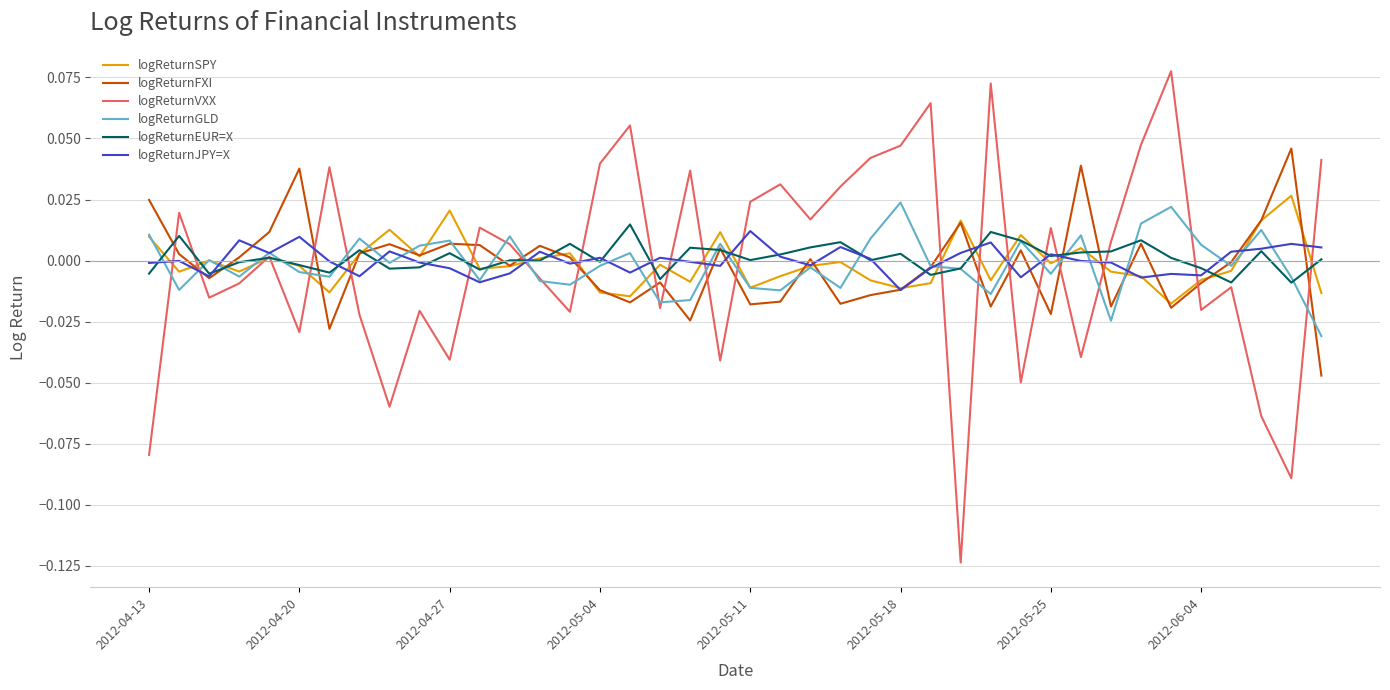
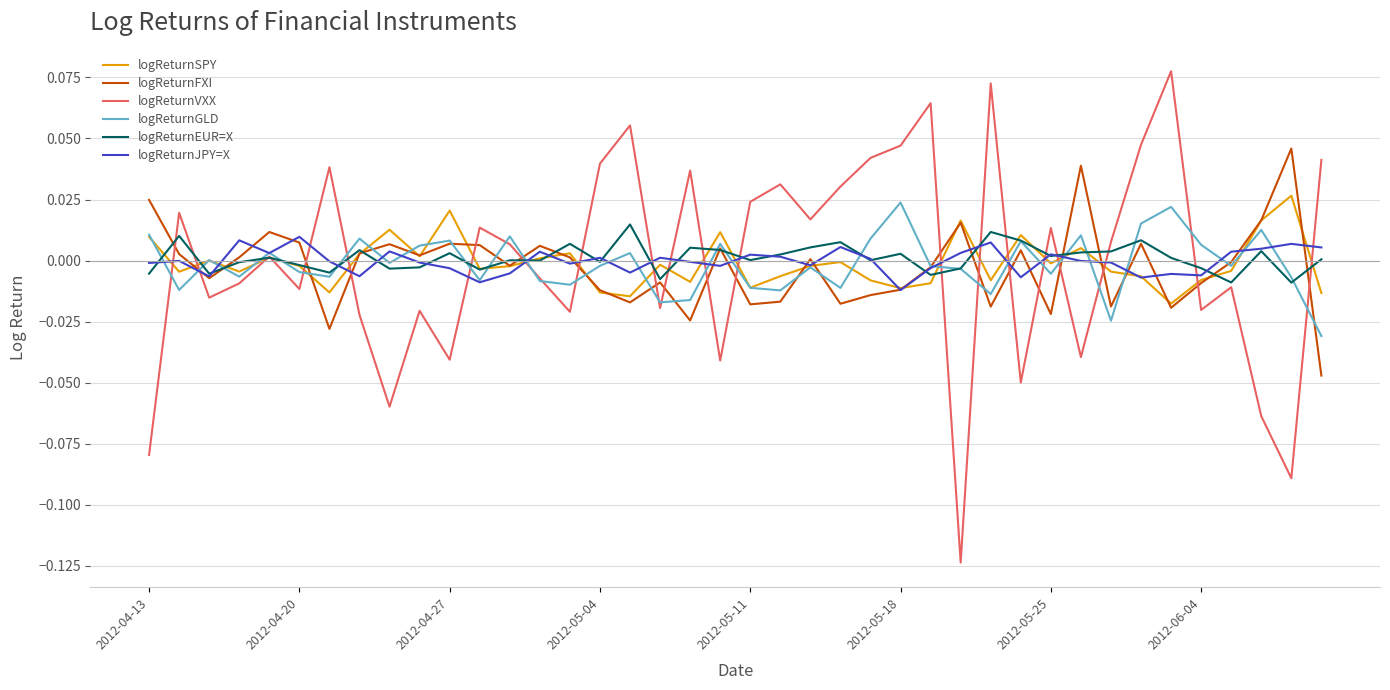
logReturnFXI, 2012-04-20: 0.038 -> 0.007
logReturnVXX, 2012-04-20: -0.029 -> -0.012
logReturnJPY=X, 2012-05-11: 0.012 -> 0.002
